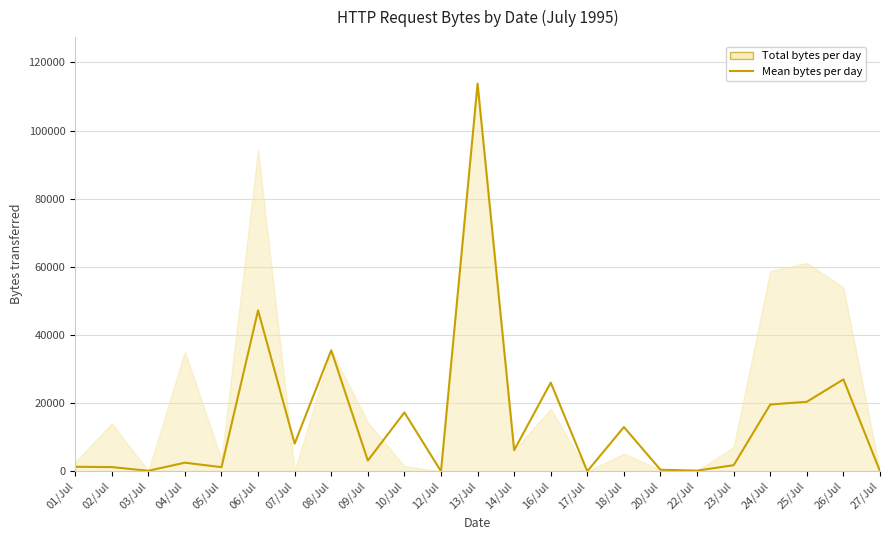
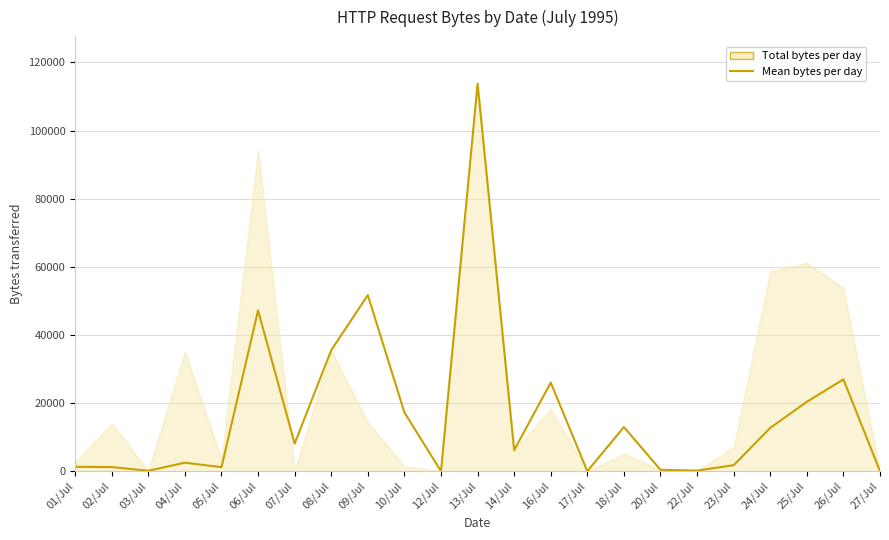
Mean bytes per day, 09/Jul: 3000 -> 52000
Mean bytes per day, 24/Jul: 20000 -> 13000
